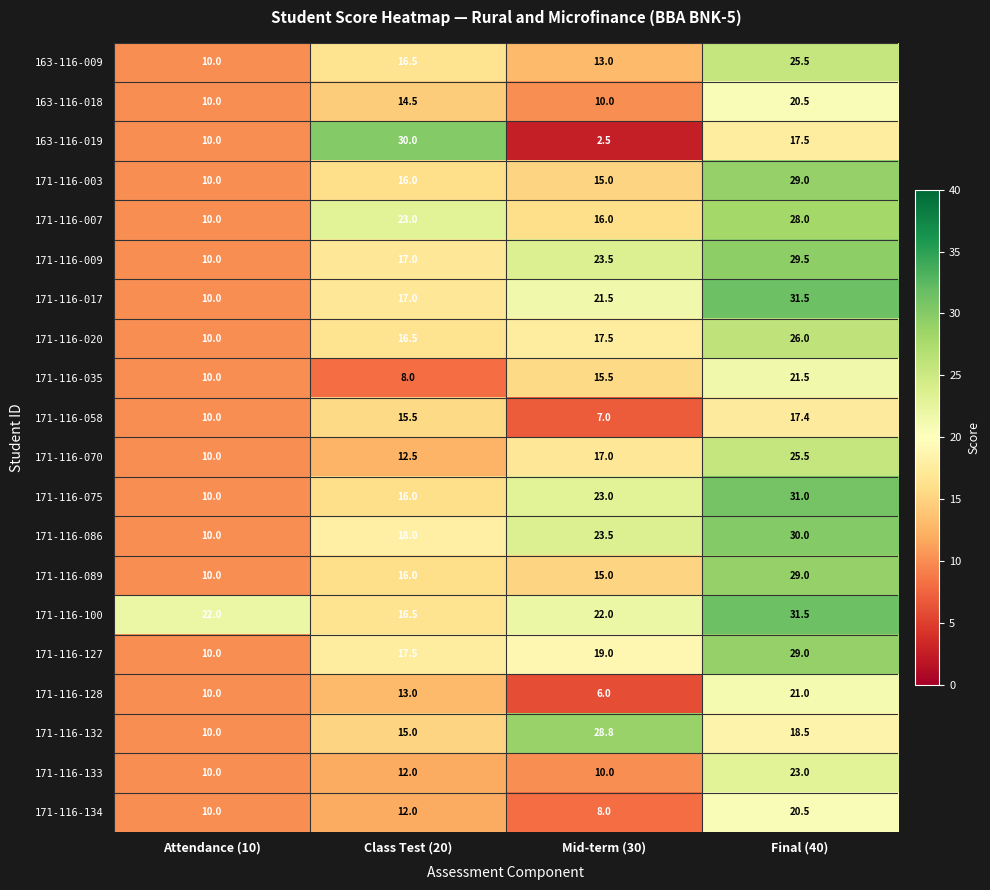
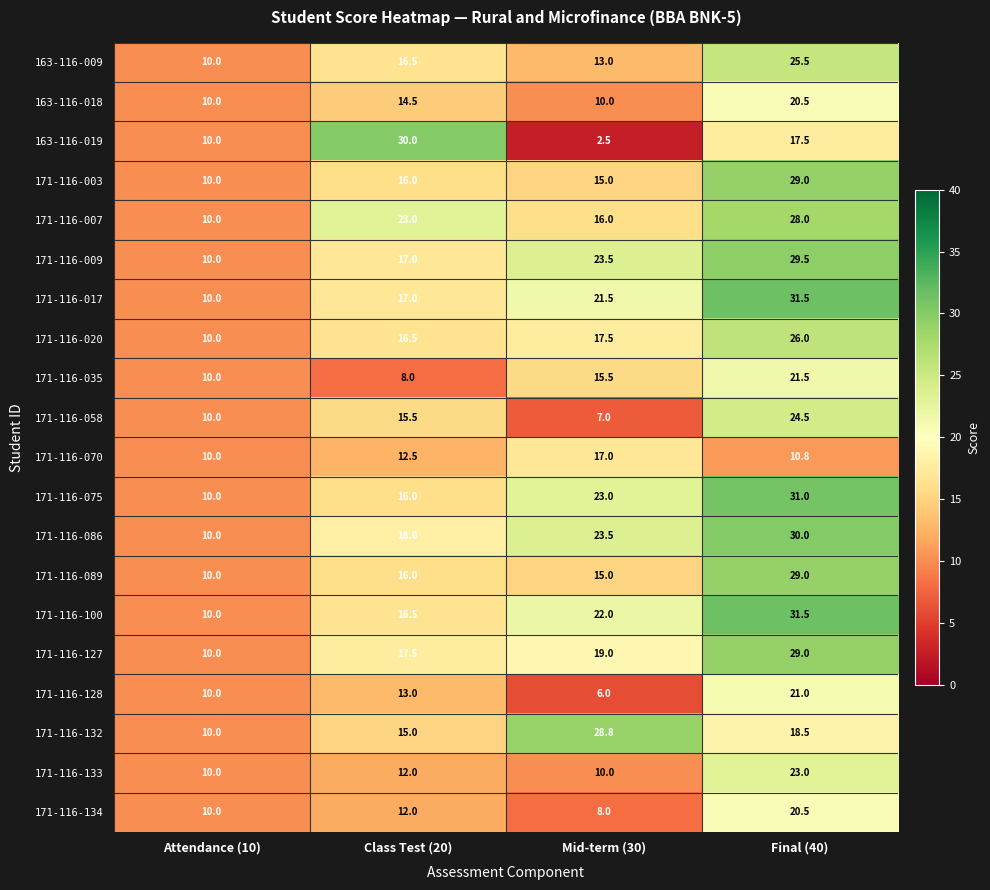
171-116-058, Final (40): 17.4 -> 24.5
171-116-070, Final (40): 25.5 -> 10.8
171-116-100, Attendance (10): 22.0 -> 10.0
